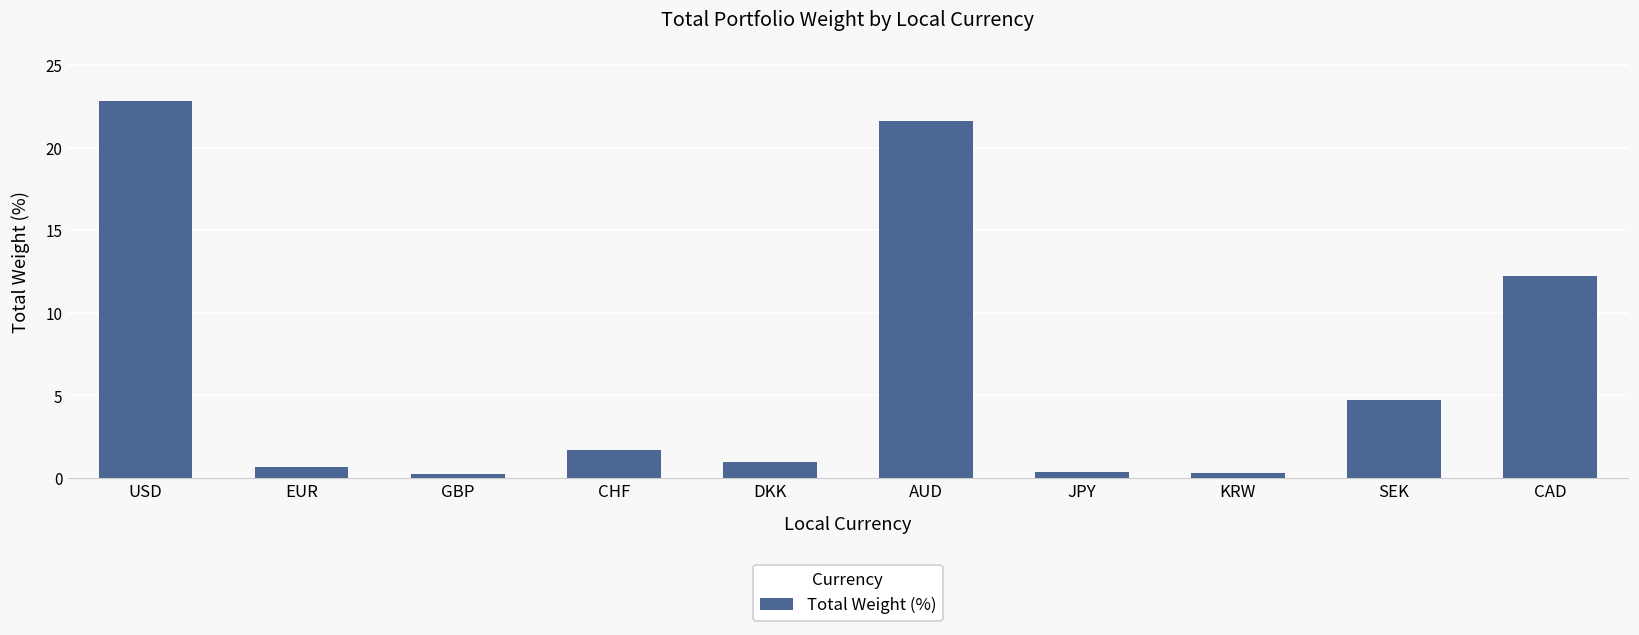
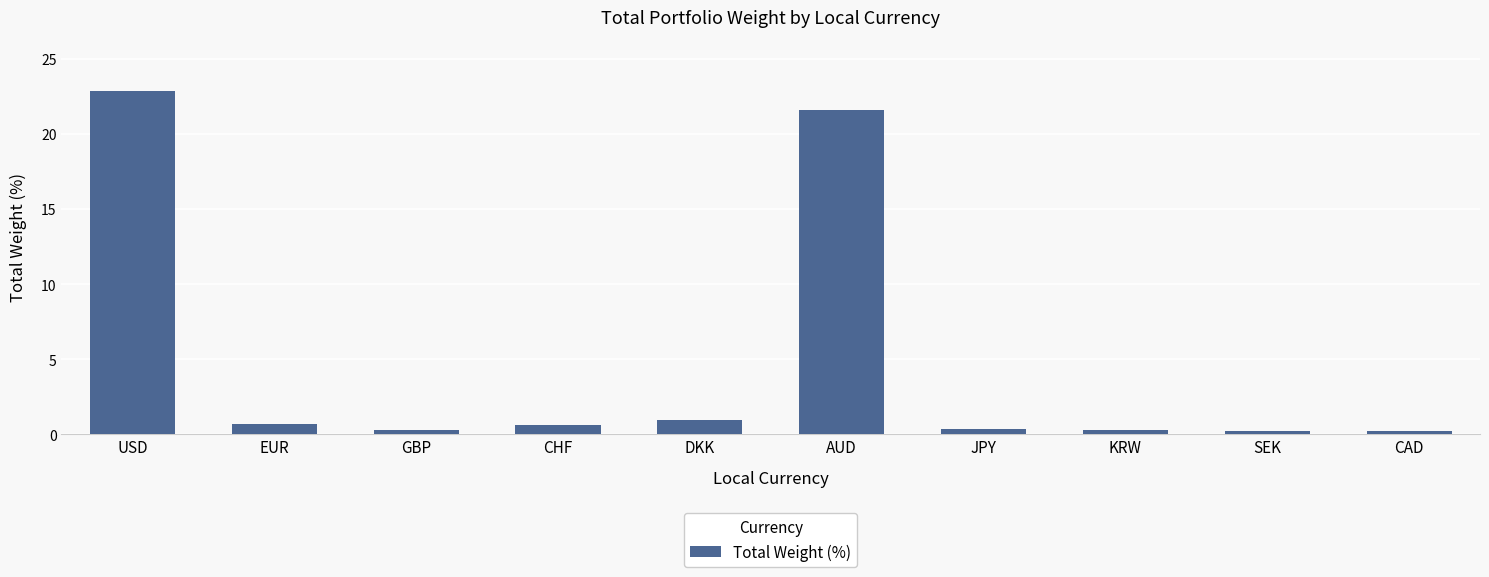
CHF: 1.7 -> 0.6
SEK: 4.7 -> 0.2
CAD: 12.2 -> 0.2
